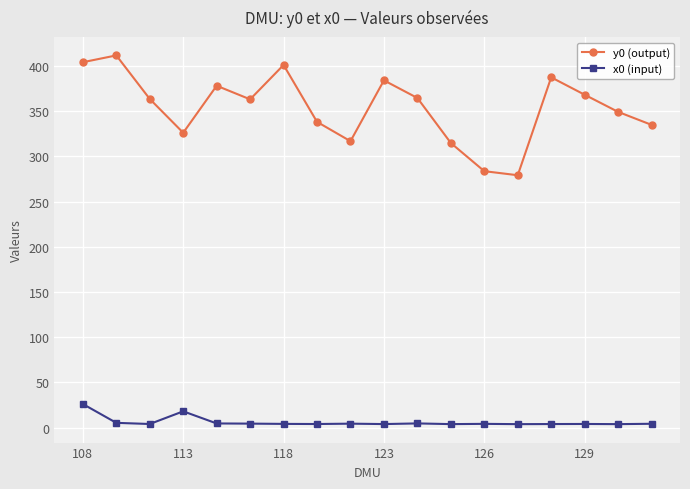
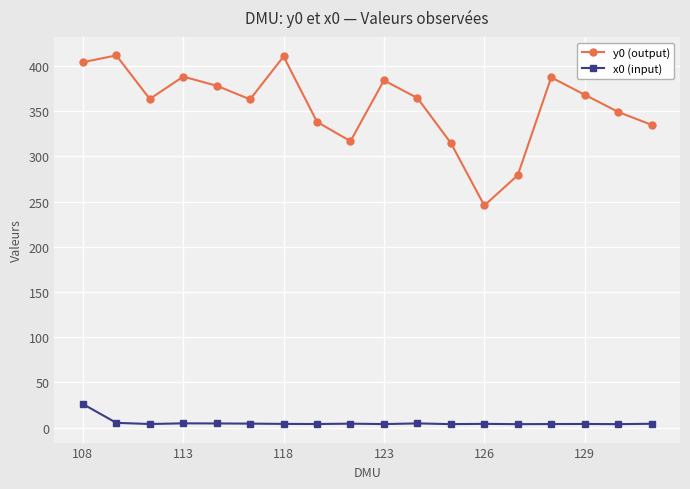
y0 (output), 113: 330 -> 390
x0 (input), 113: 20 -> 0
y0 (output), 118: 400 -> 410
y0 (output), 126: 280 -> 250
